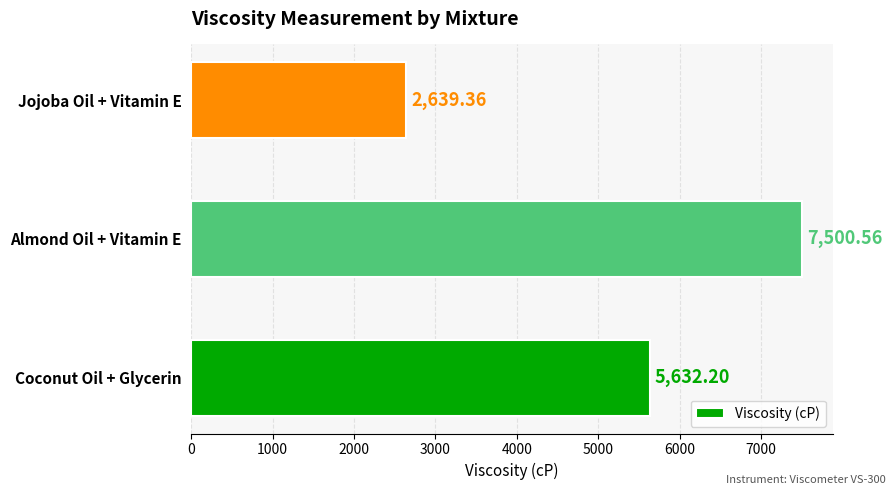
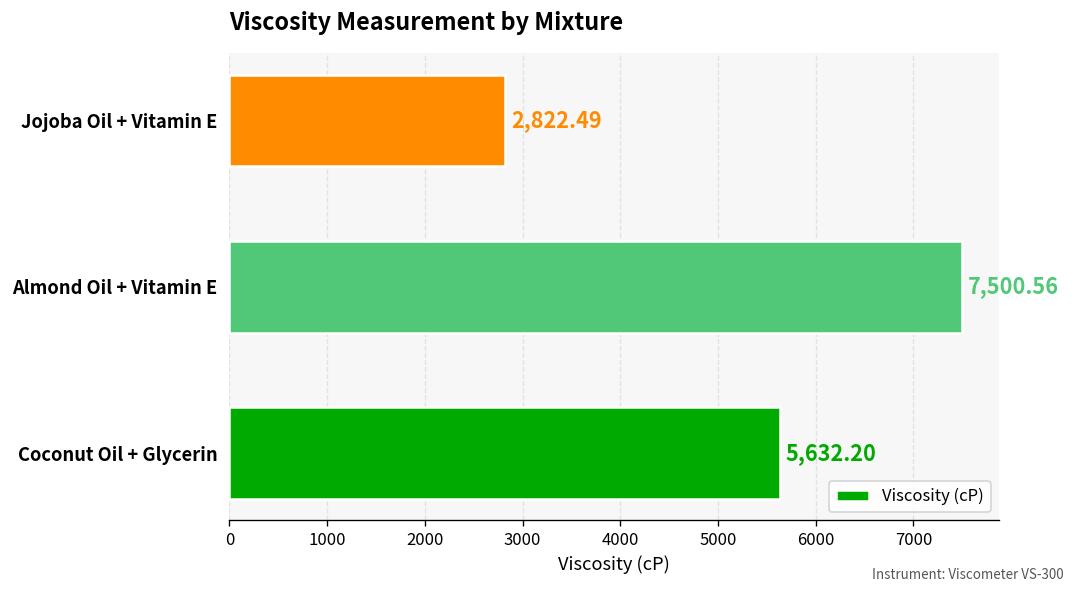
Jojoba Oil + Vitamin E: 2,639.36 -> 2,822.49
